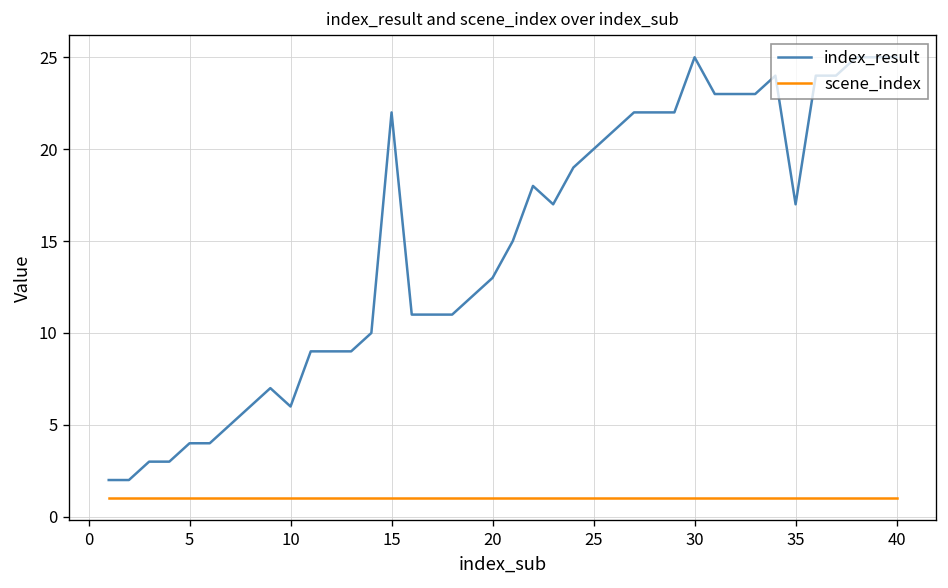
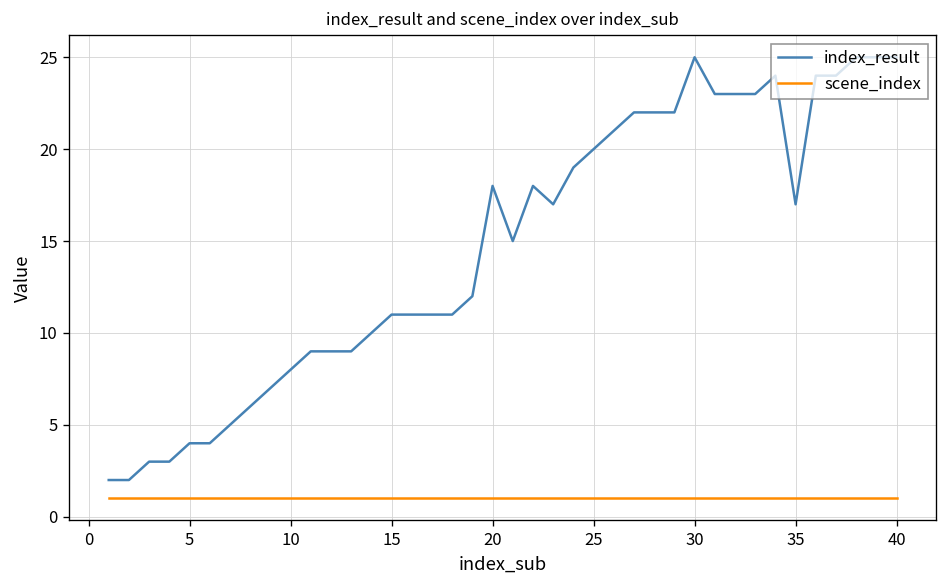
index_result, 10: 6 -> 8
index_result, 15: 22 -> 11
index_result, 20: 13 -> 18
